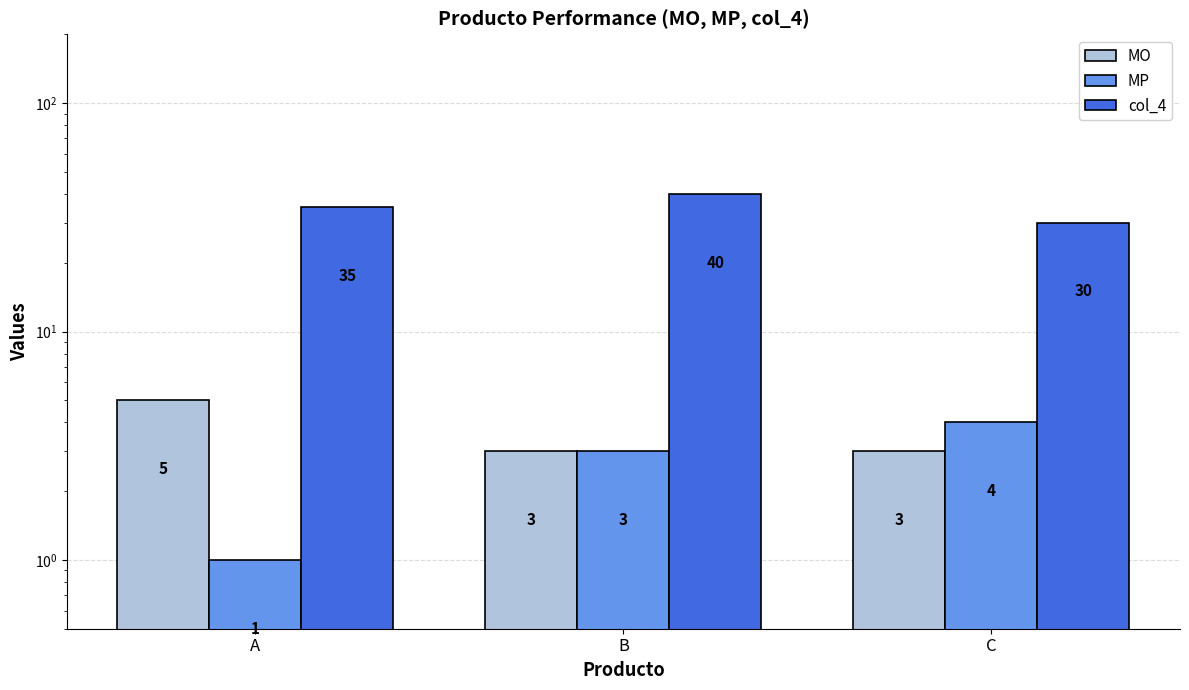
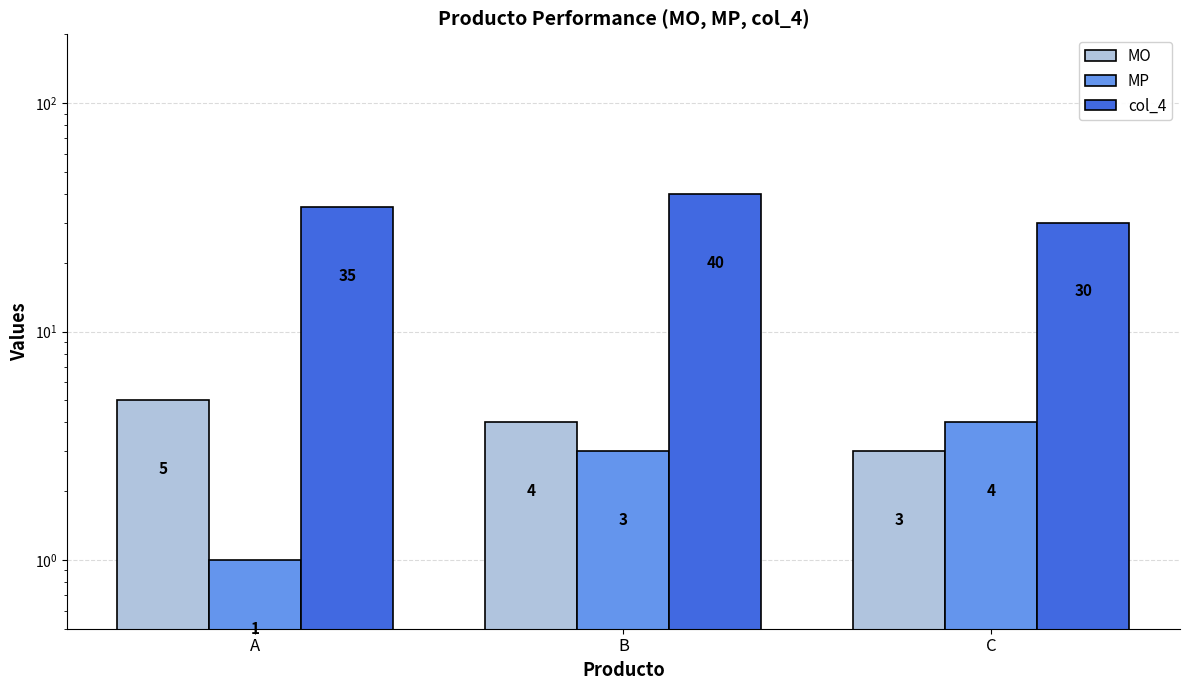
MO, B: 3 -> 4
